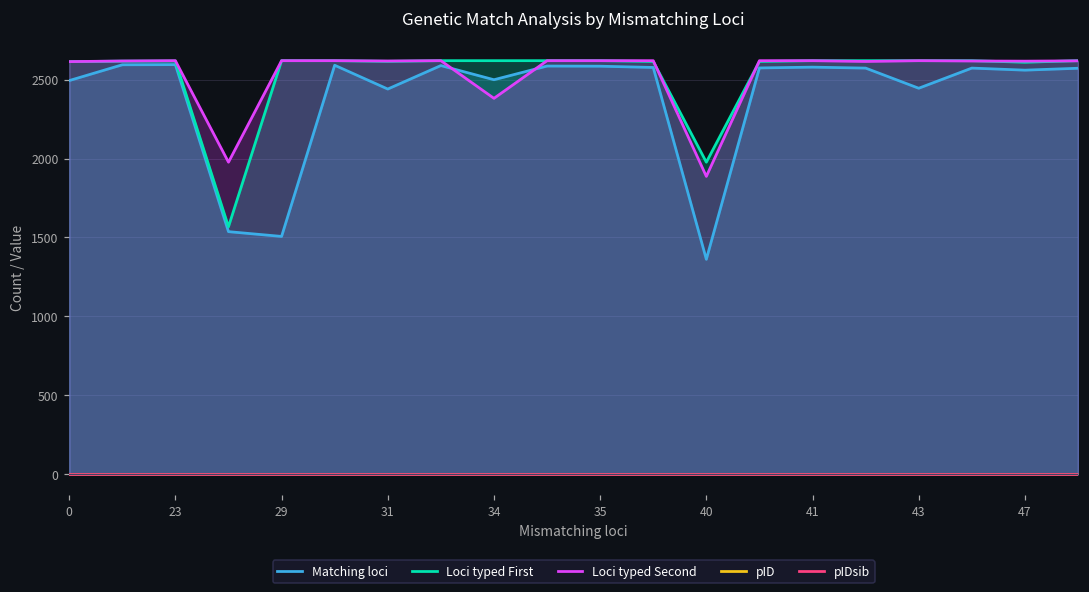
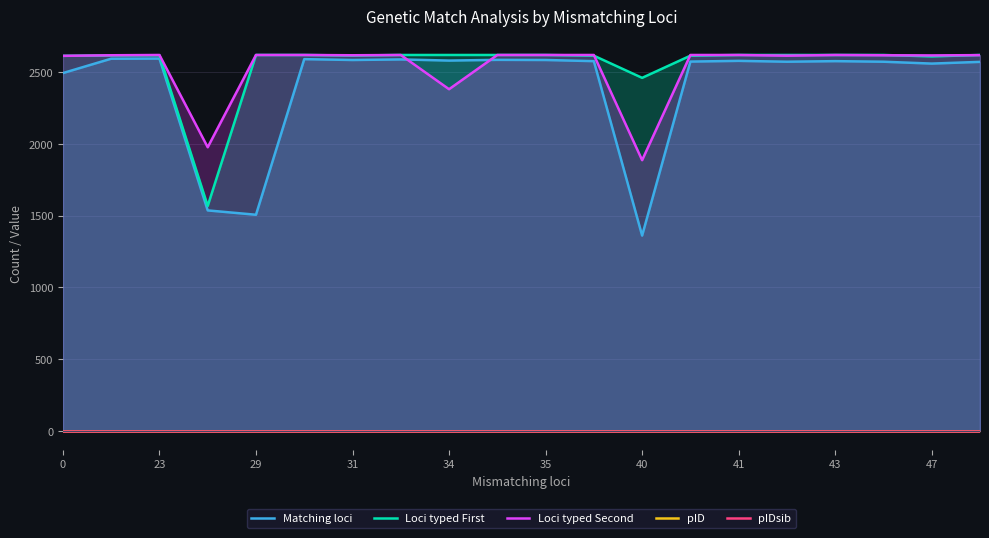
Matching loci, 31: 2440 -> 2590
Matching loci, 34: 2500 -> 2580
Loci typed First, 40: 1980 -> 2460
Matching loci, 43: 2450 -> 2580
